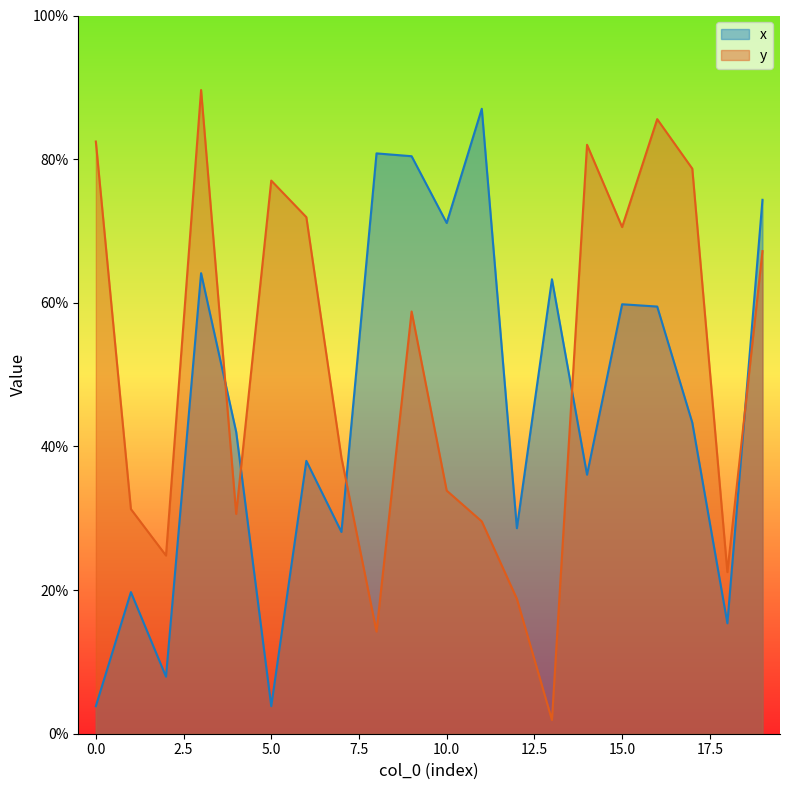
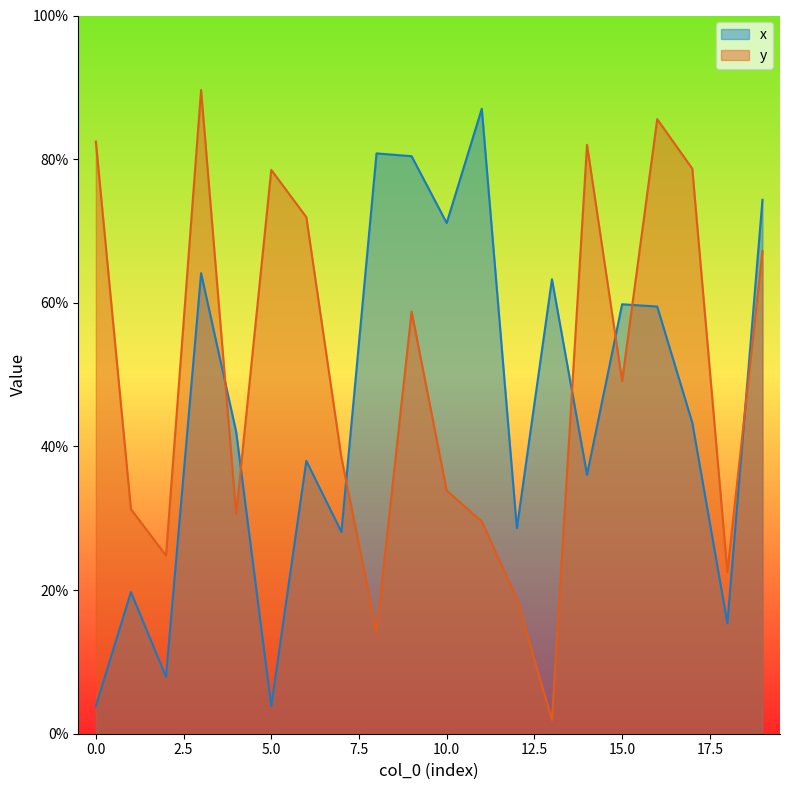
y, 5.0: 77% -> 79%
y, 15.0: 71% -> 49%
